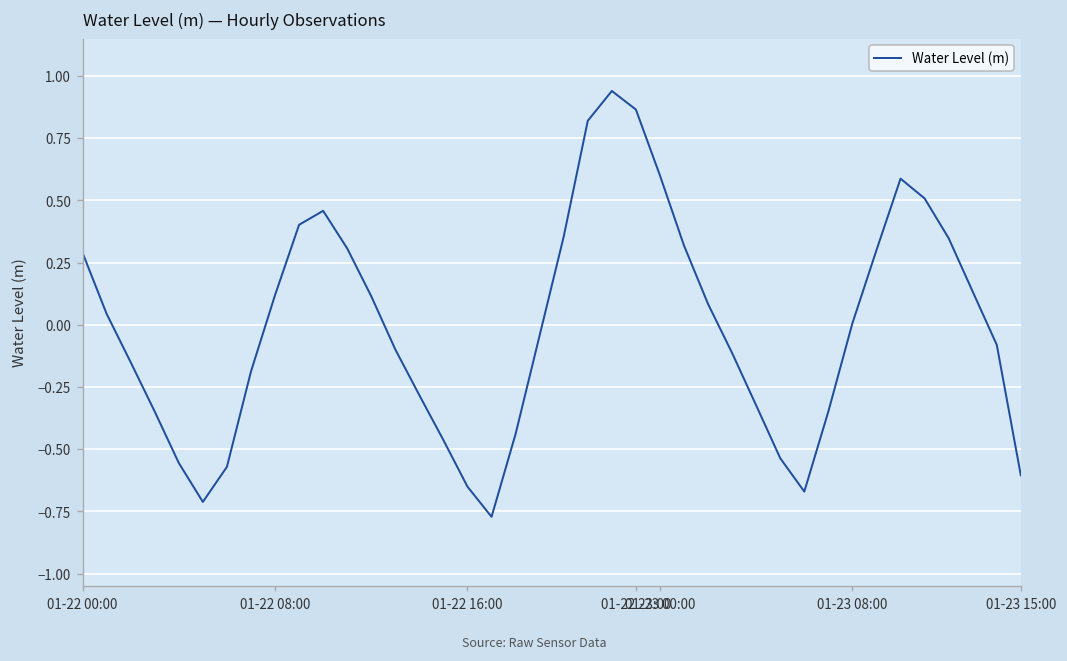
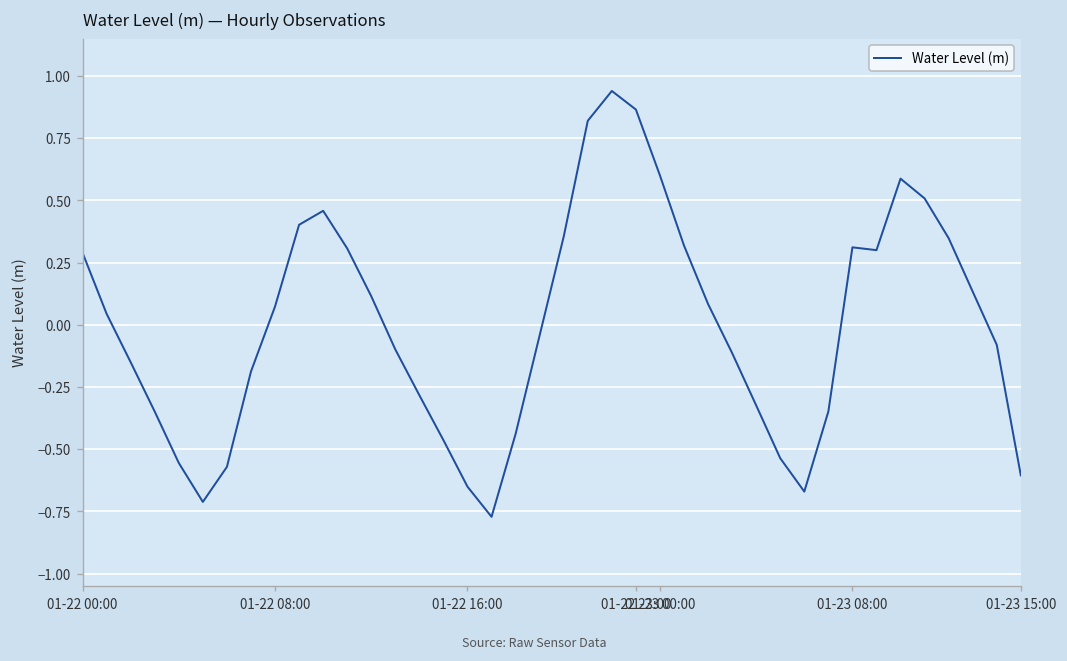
01-22 08:00: 0.12 -> 0.07
01-23 08:00: 0.01 -> 0.31
